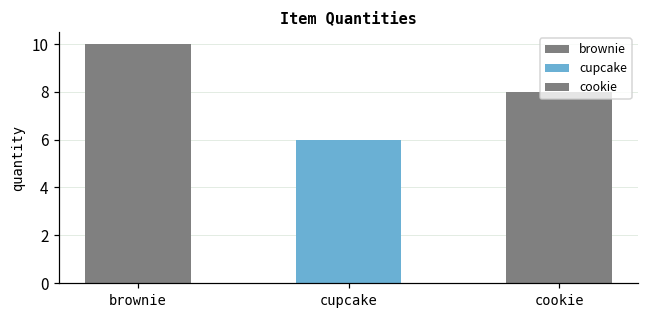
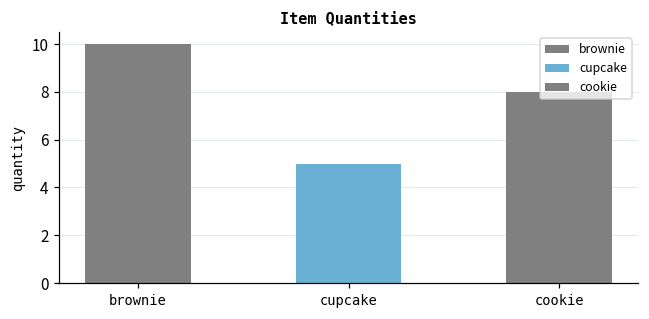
cupcake: 6 -> 5
